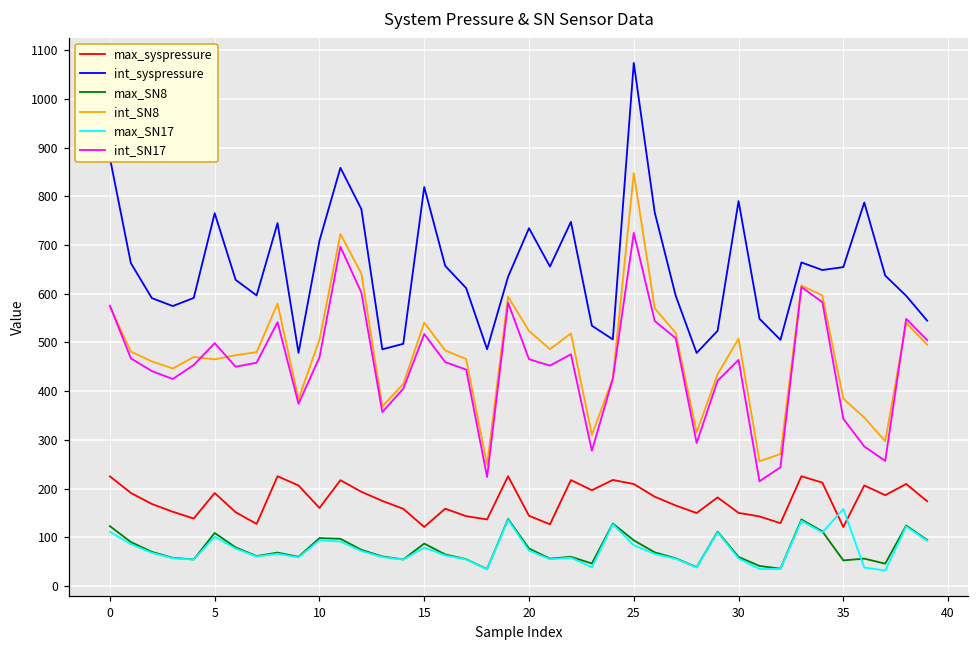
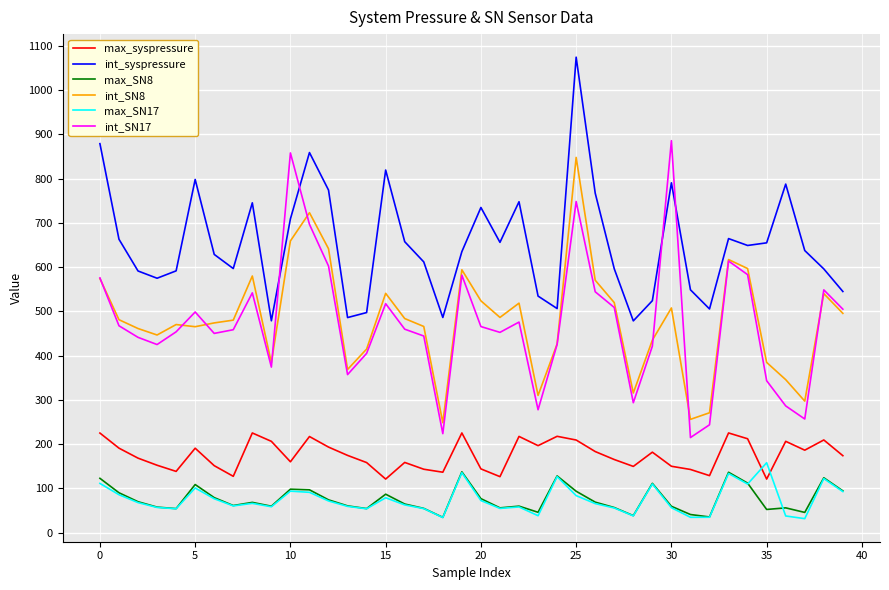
int_syspressure, 5: 770 -> 800
int_SN8, 10: 510 -> 660
int_SN17, 10: 470 -> 860
int_SN17, 25: 730 -> 750
int_SN17, 30: 460 -> 890
